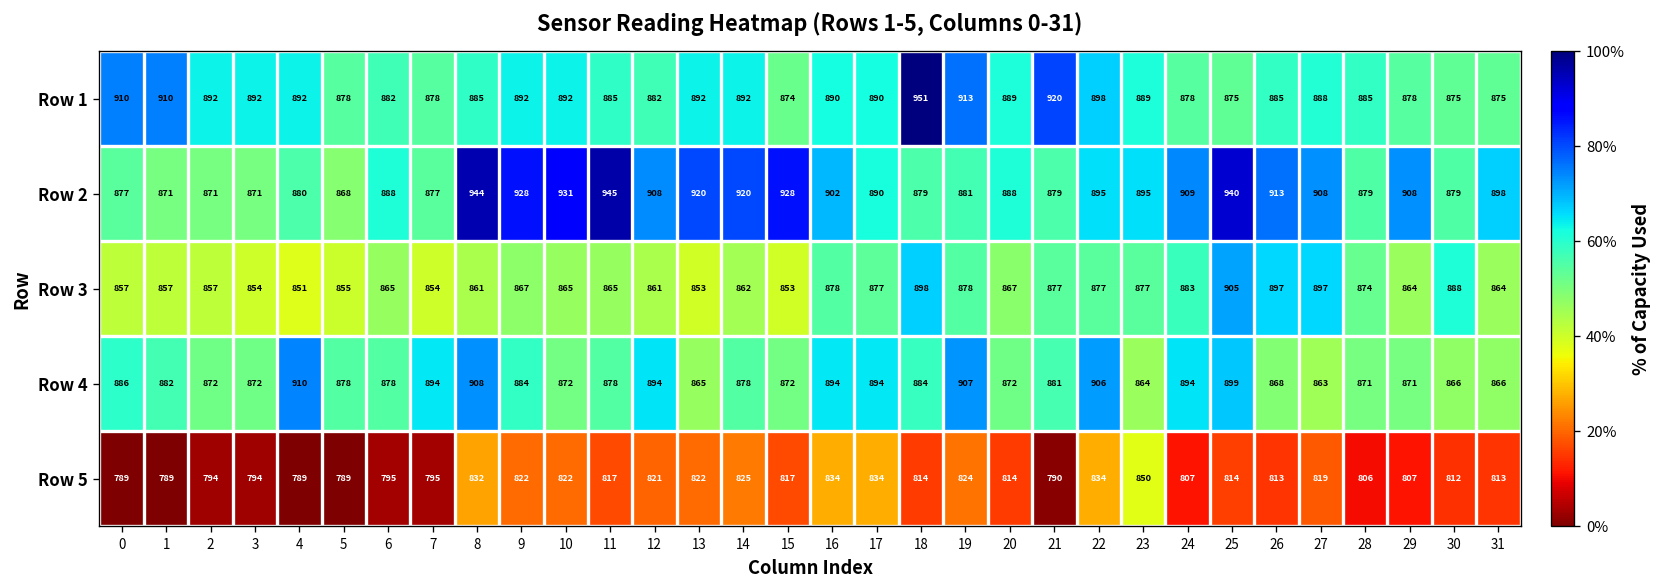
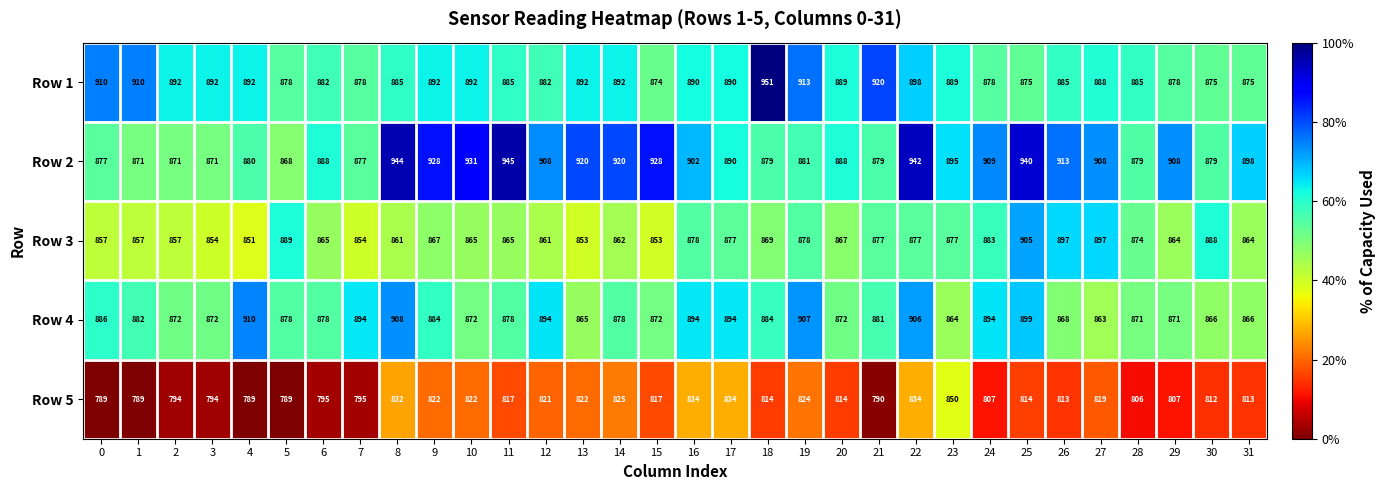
Row 2, 22: 895 -> 942
Row 3, 5: 855 -> 889
Row 3, 18: 898 -> 869
